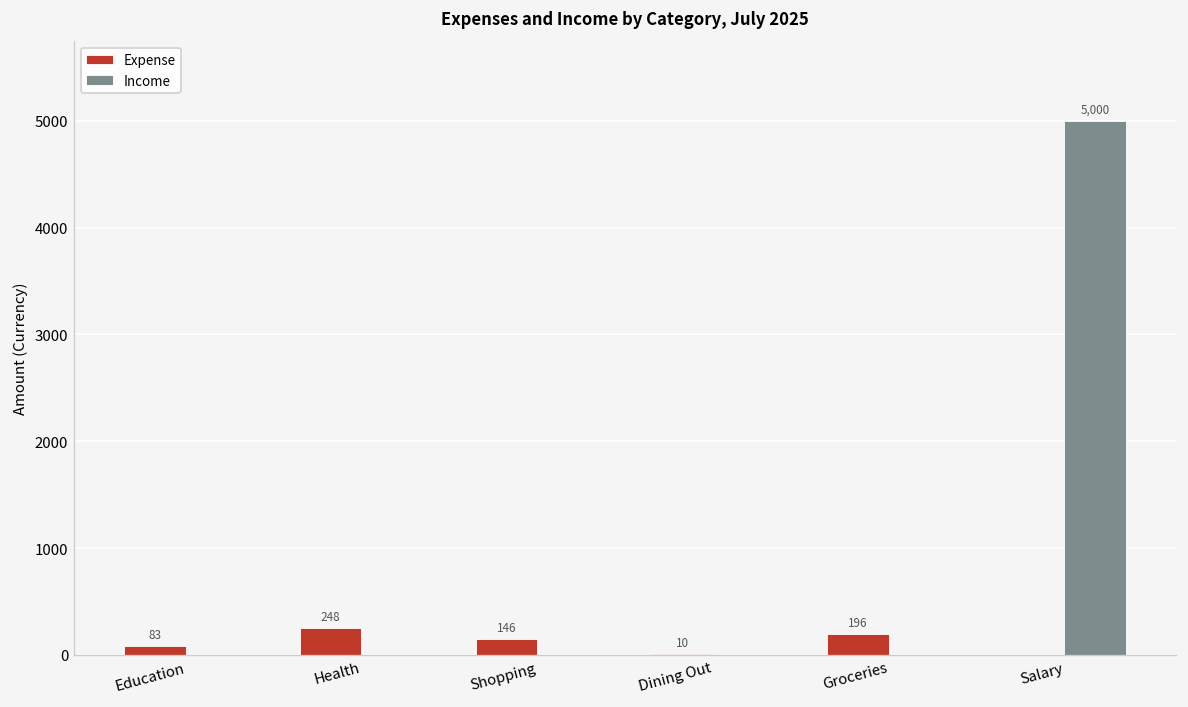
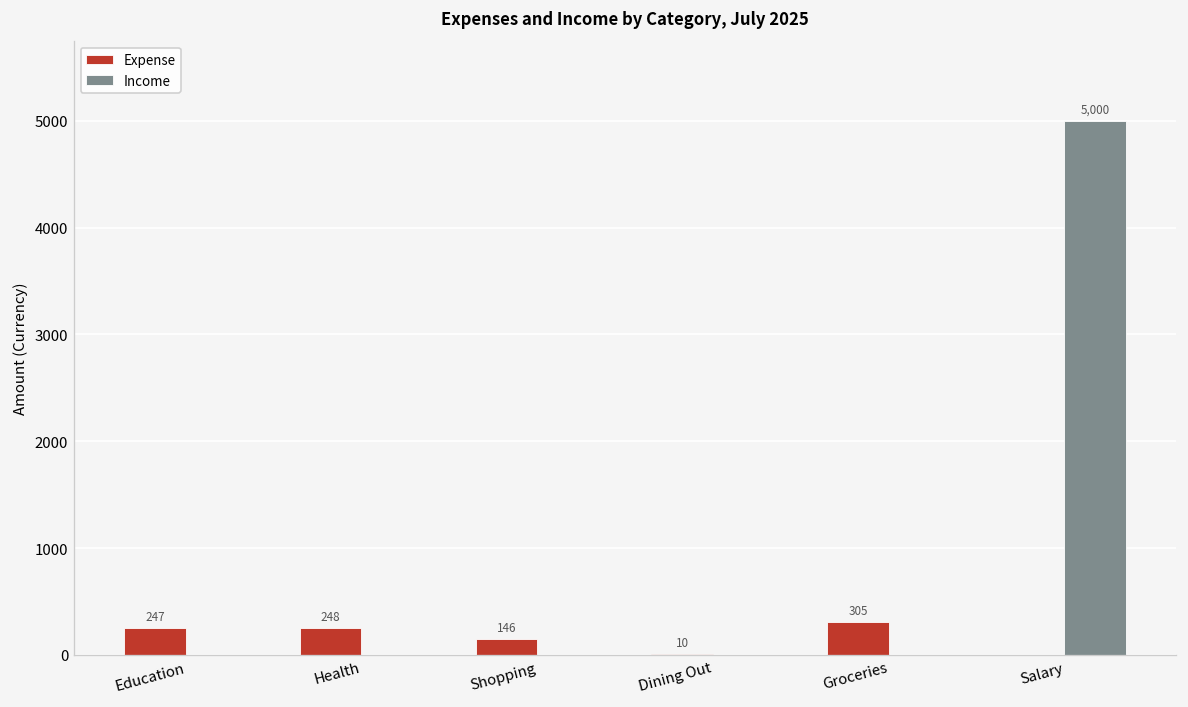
Expense, Education: 83 -> 247
Expense, Groceries: 196 -> 305
